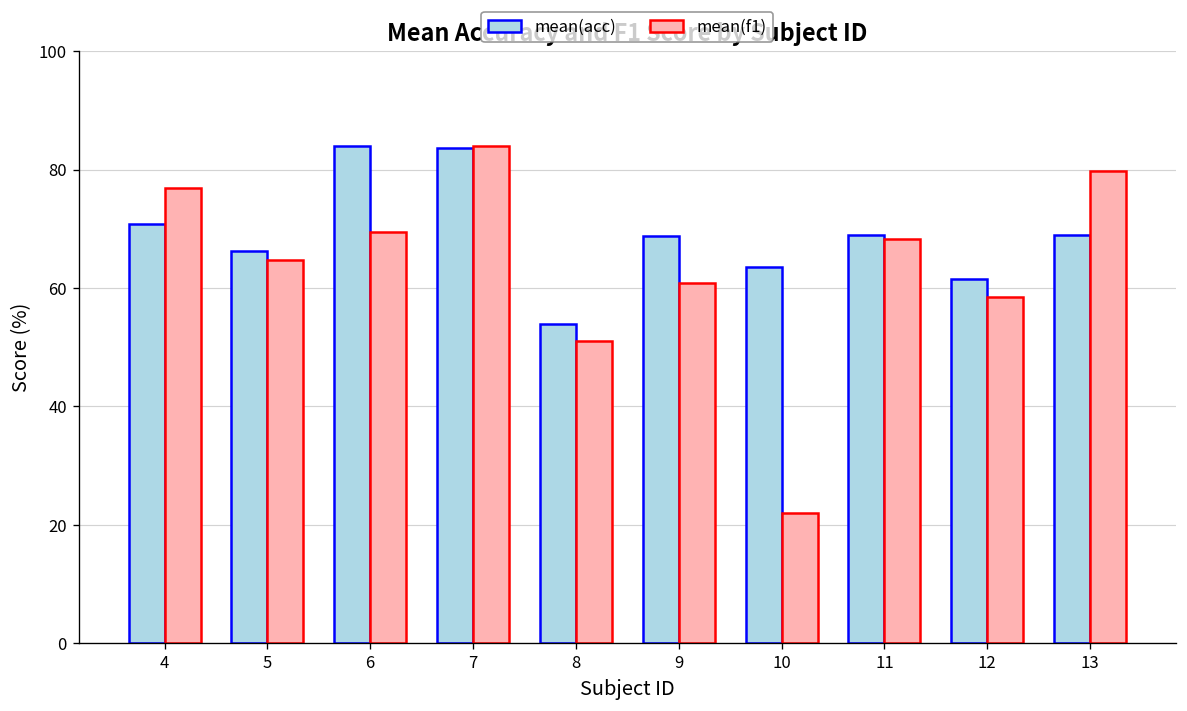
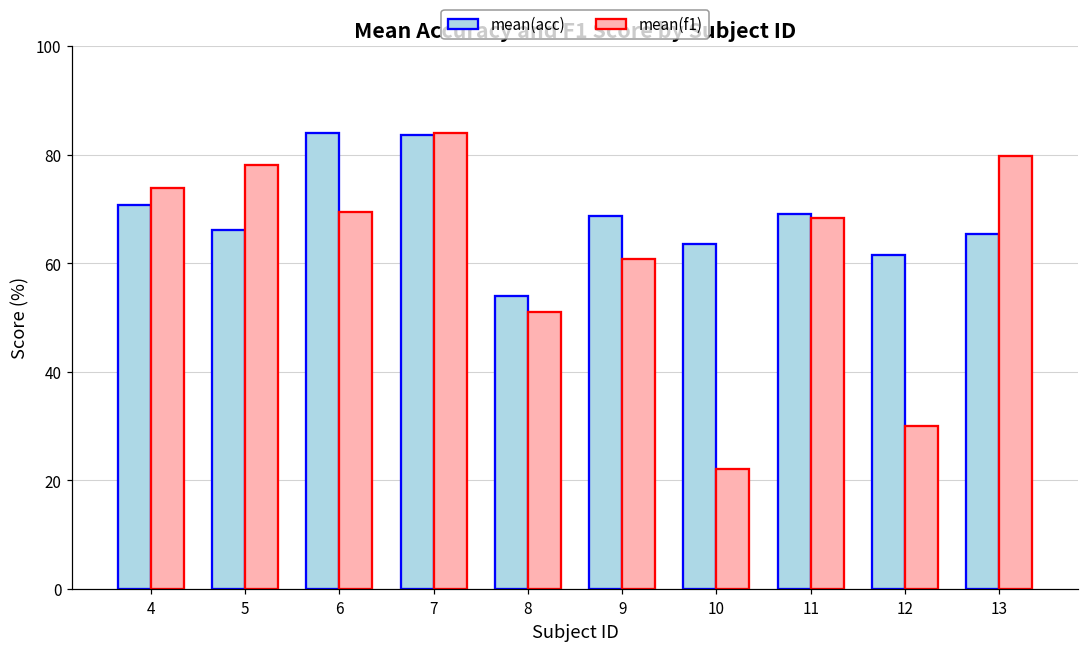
mean(f1), 4: 77 -> 74
mean(f1), 5: 65 -> 78
mean(f1), 12: 58 -> 30
mean(acc), 13: 69 -> 65
